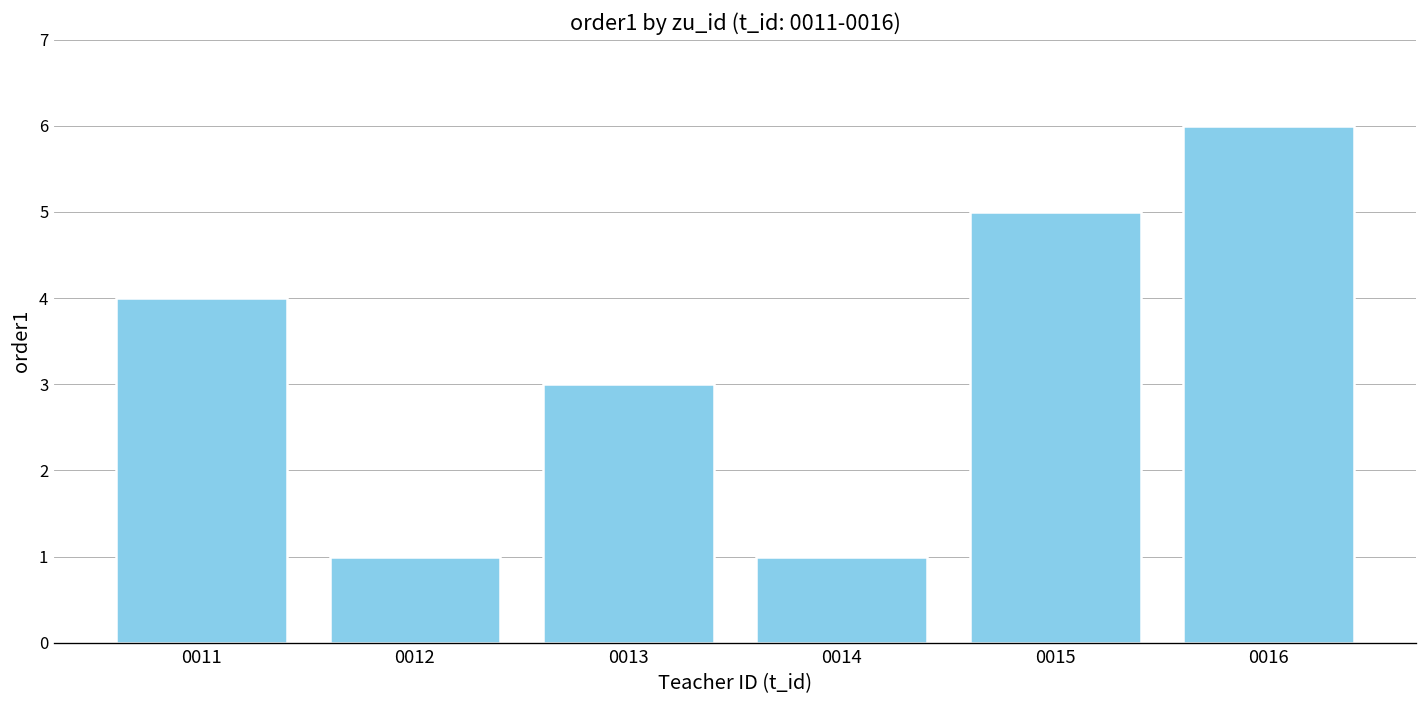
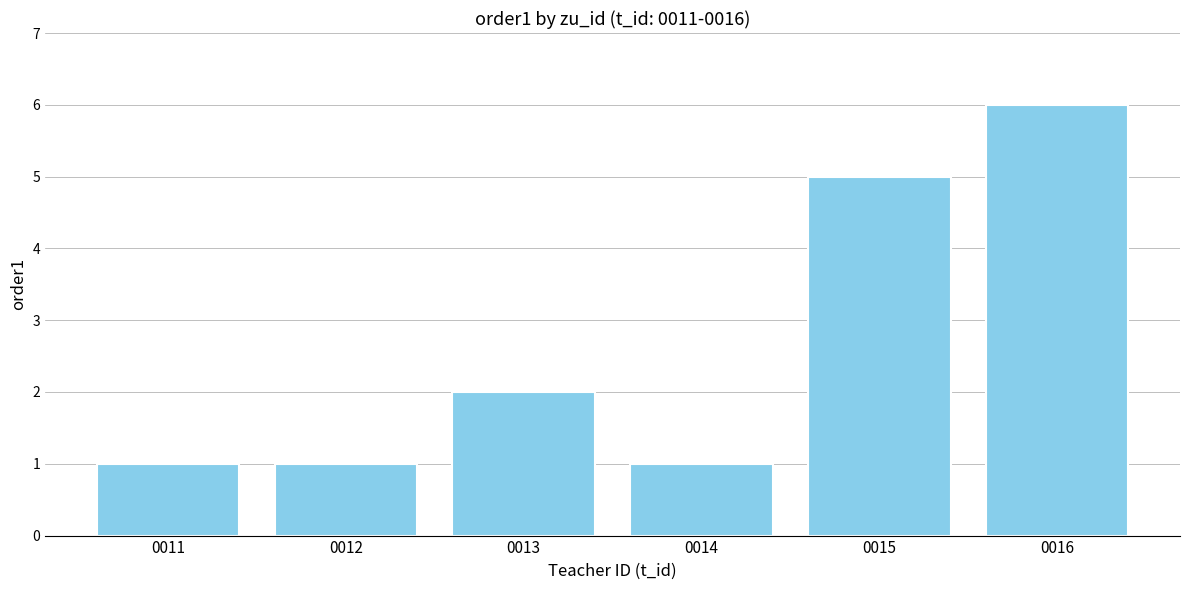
0011: 4 -> 1
0013: 3 -> 2
